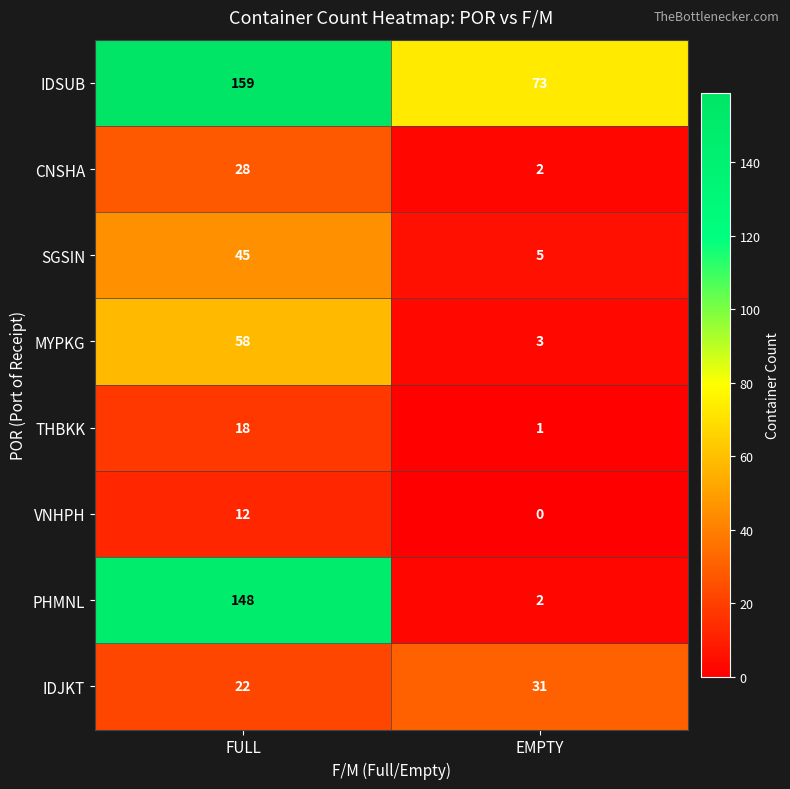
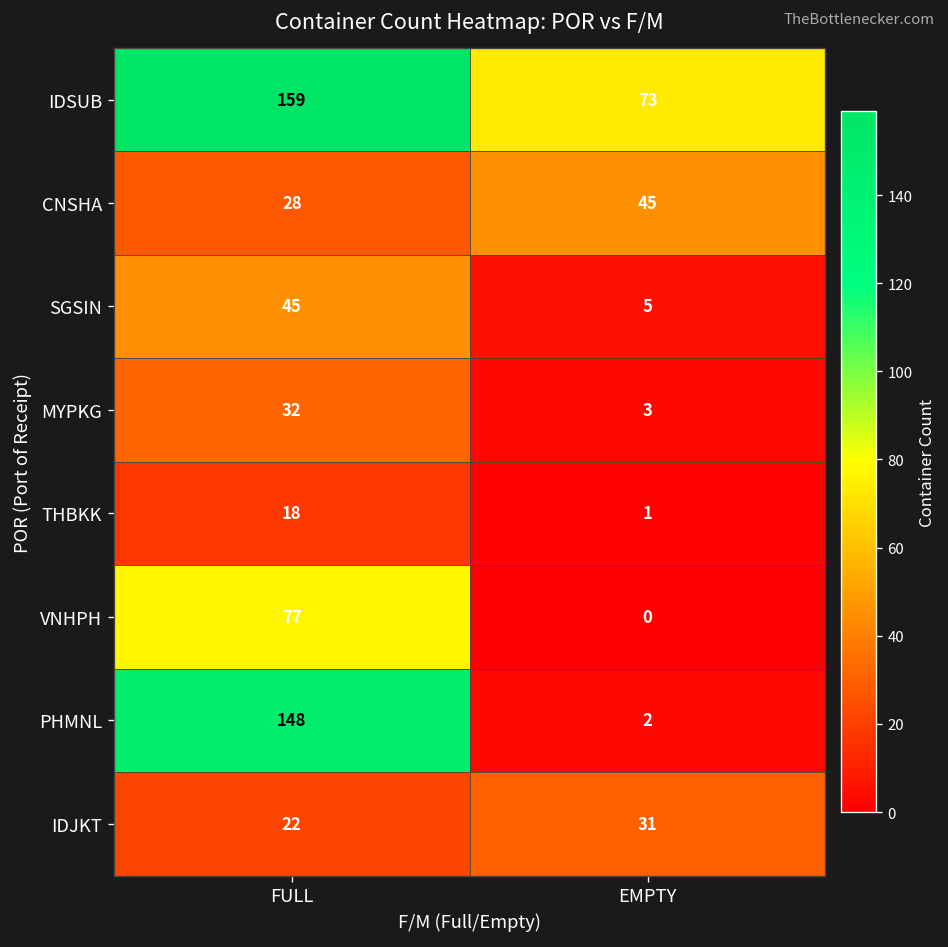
CNSHA, EMPTY: 2 -> 45
MYPKG, FULL: 58 -> 32
VNHPH, FULL: 12 -> 77
